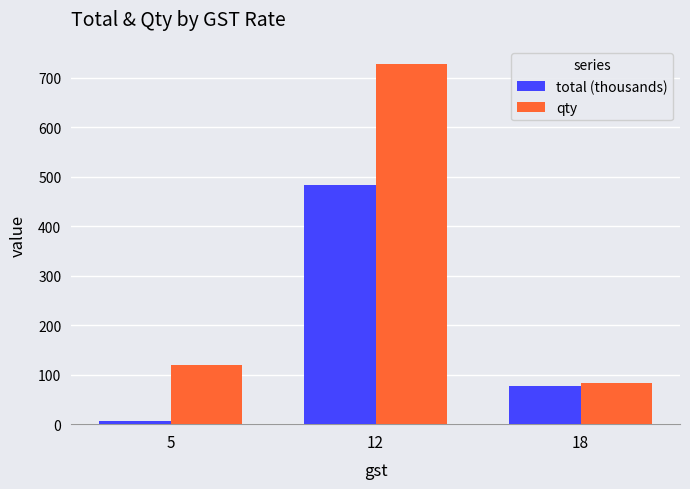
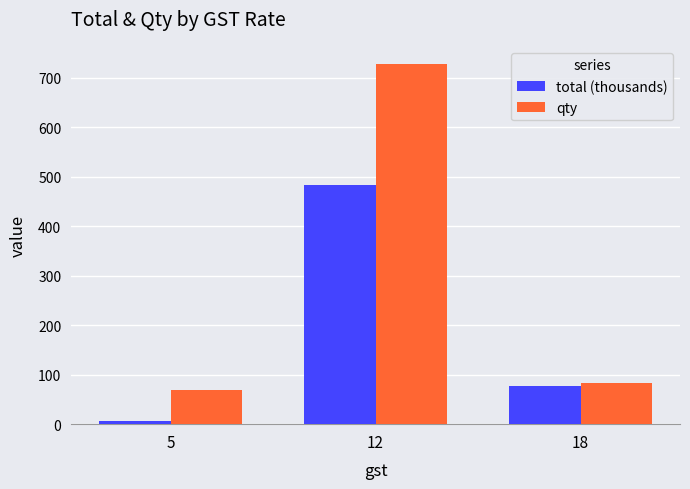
qty, 5: 120 -> 70
